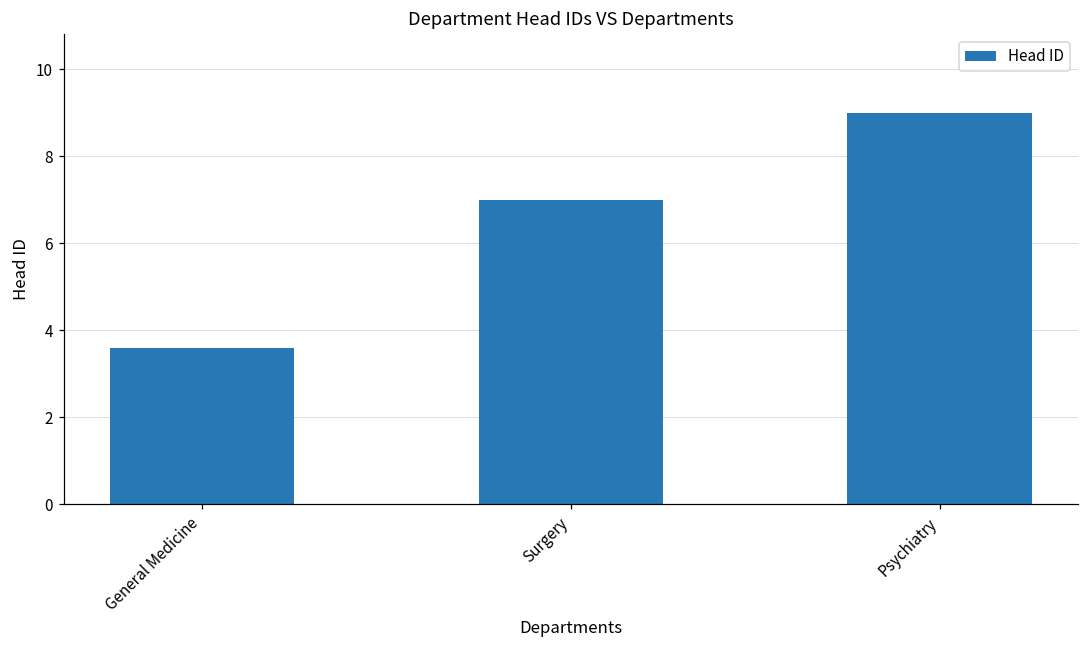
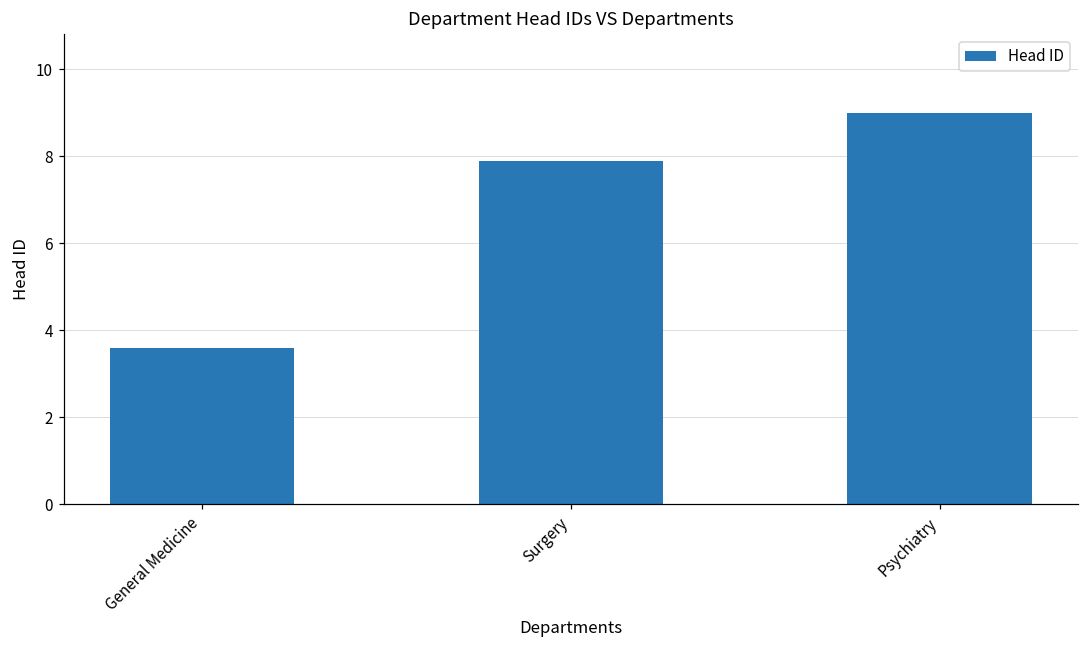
Surgery: 7.0 -> 7.9
